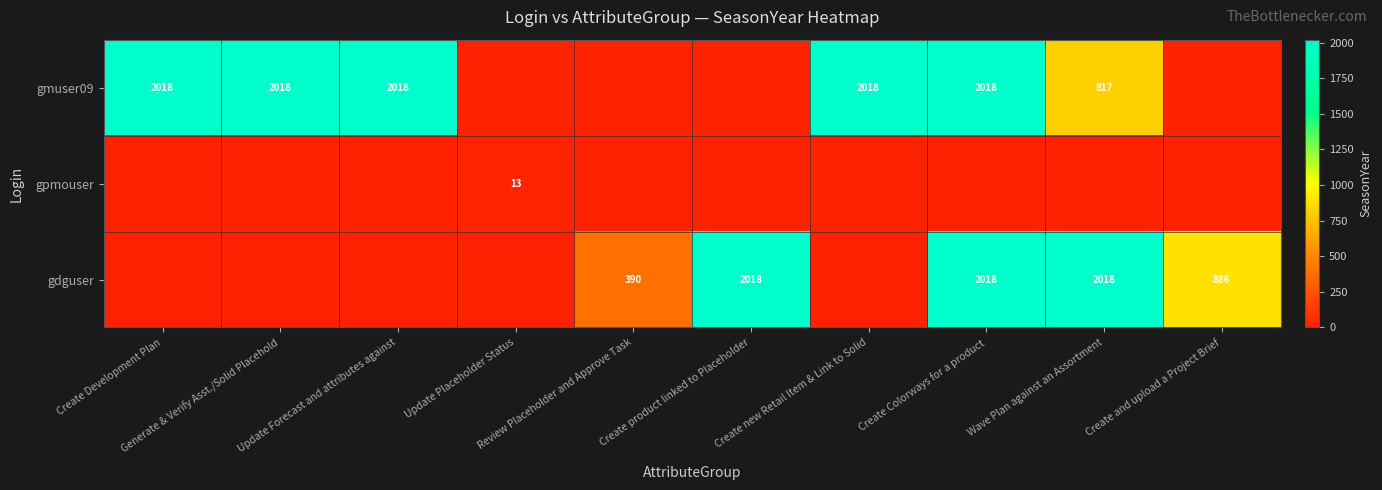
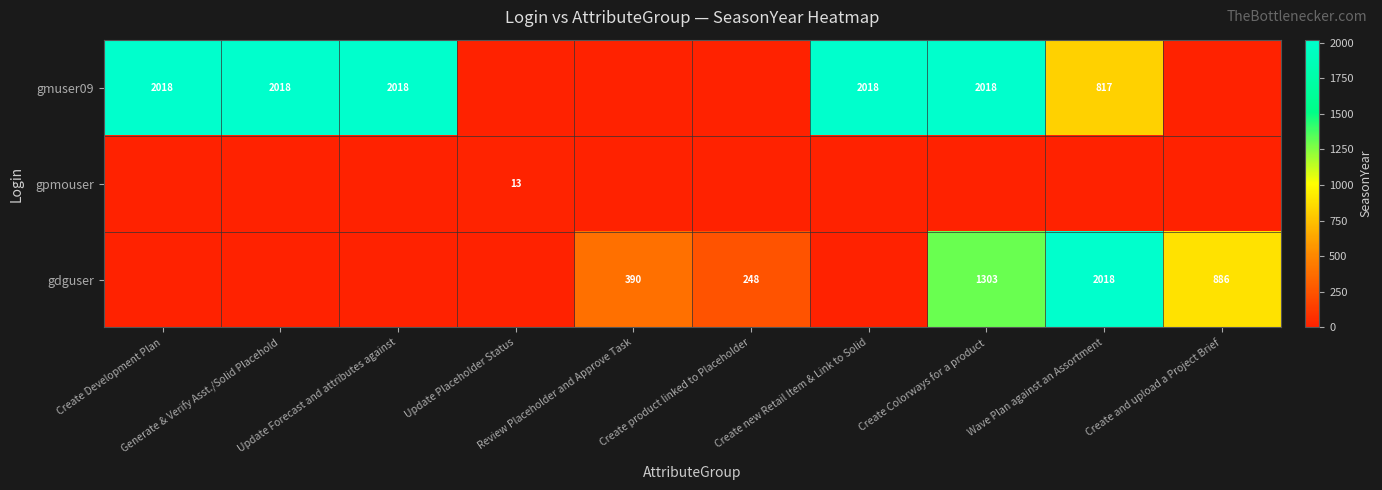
gdguser, Create product linked to Placeholder: 2018 -> 248
gdguser, Create Colorways for a product: 2018 -> 1303
